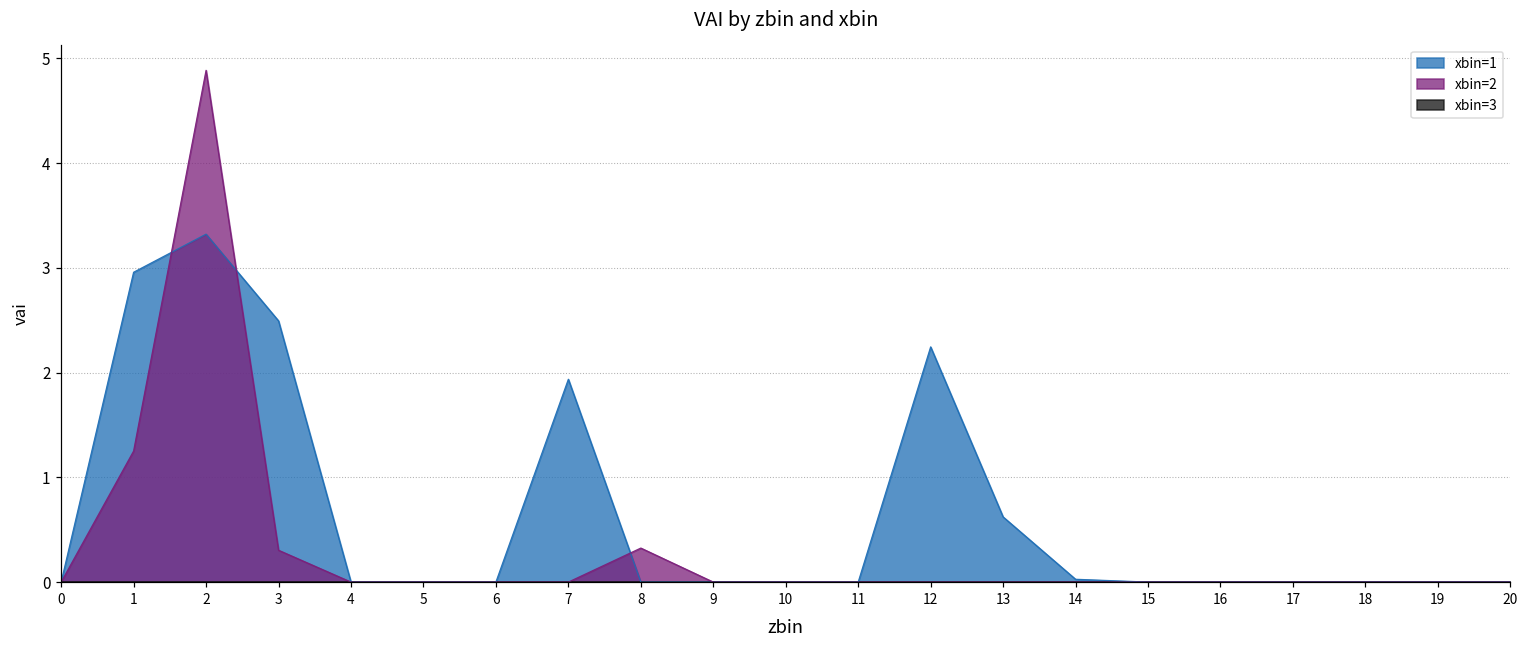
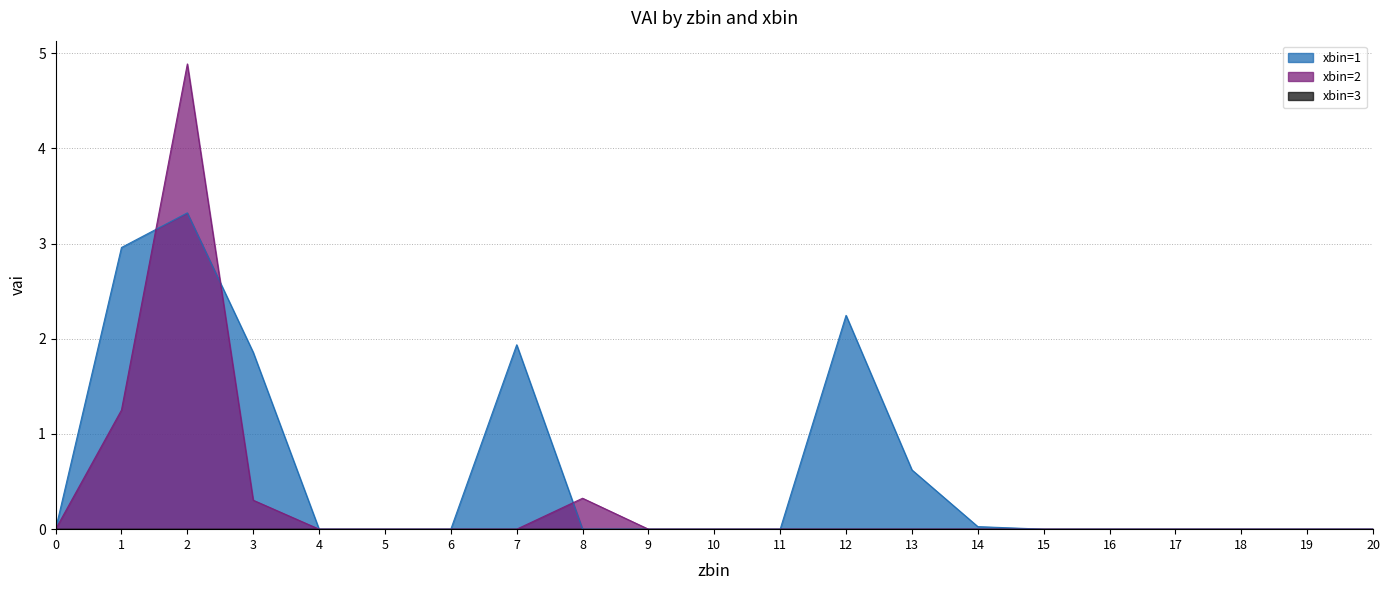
xbin=1, 3: 2.5 -> 1.9
